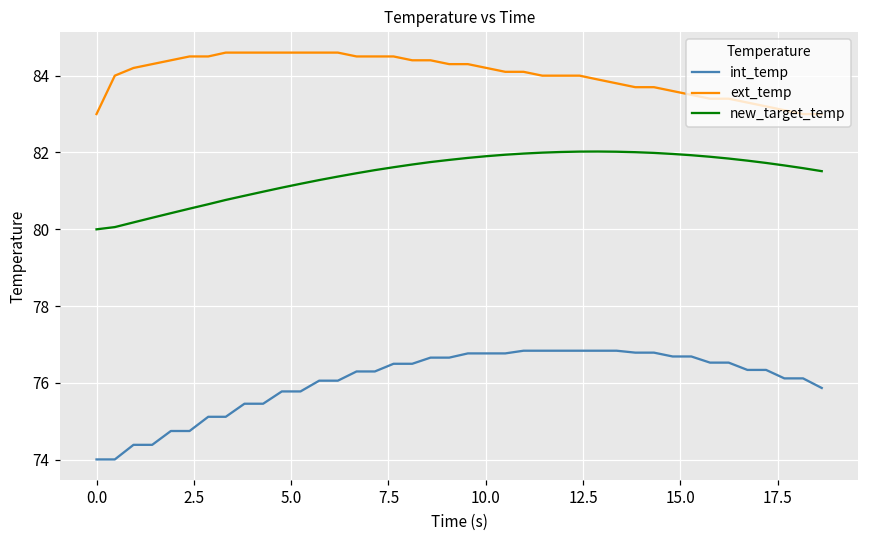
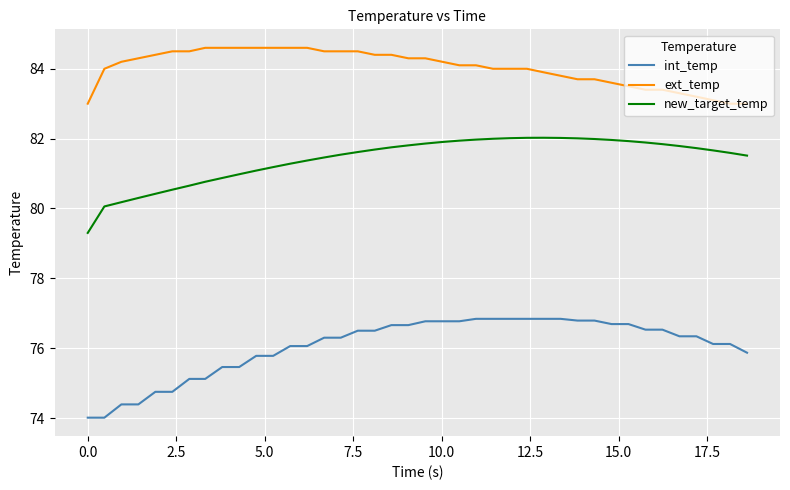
new_target_temp, 0.0: 80.0 -> 79.3
